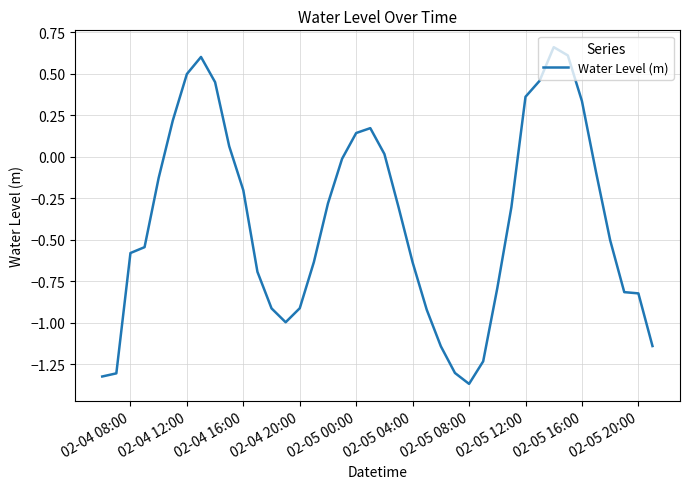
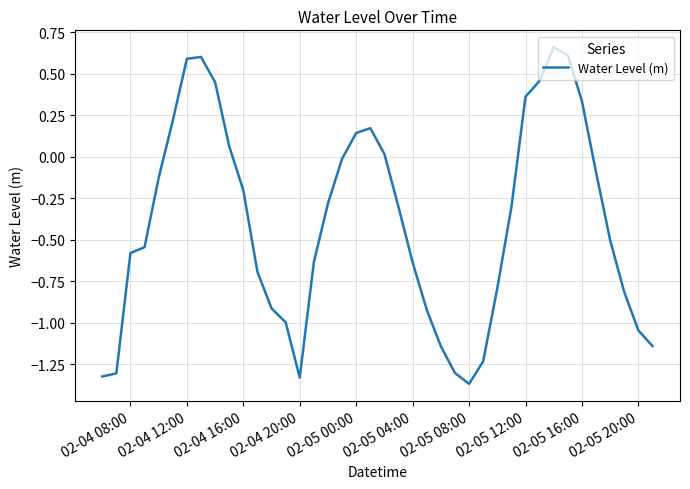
02-04 12:00: 0.50 -> 0.59
02-04 20:00: -0.91 -> -1.33
02-05 20:00: -0.82 -> -1.05
